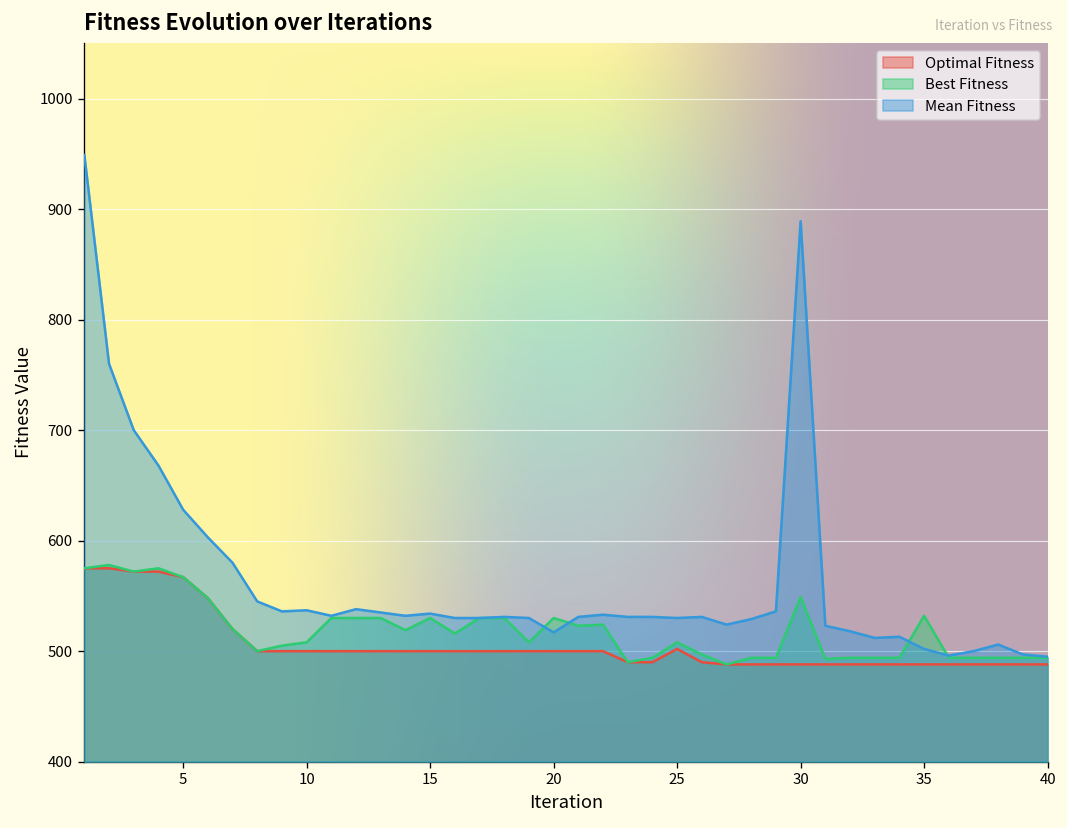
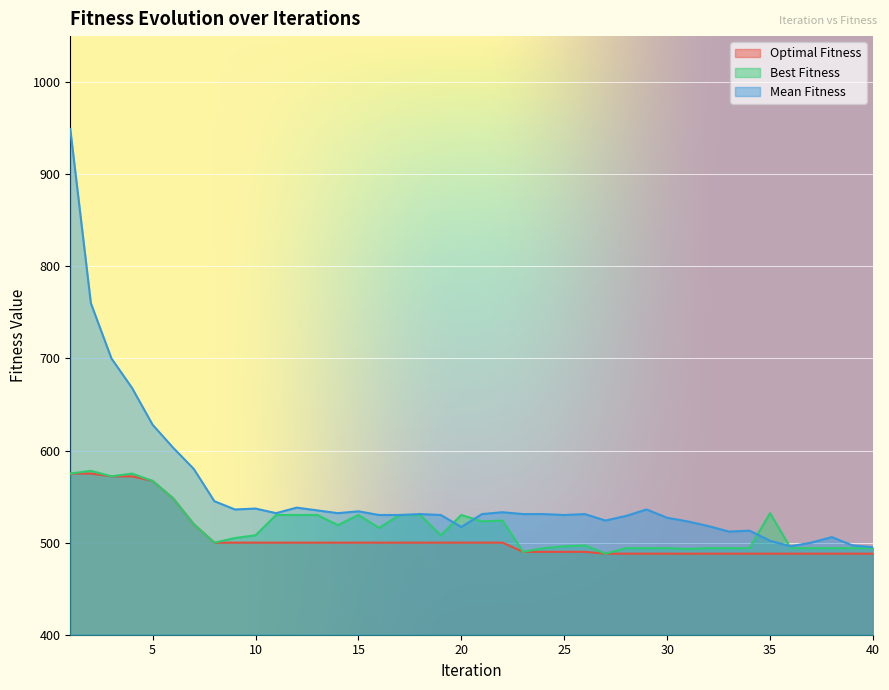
Optimal Fitness, 25: 500 -> 490
Best Fitness, 25: 510 -> 500
Best Fitness, 30: 550 -> 490
Mean Fitness, 30: 890 -> 530
